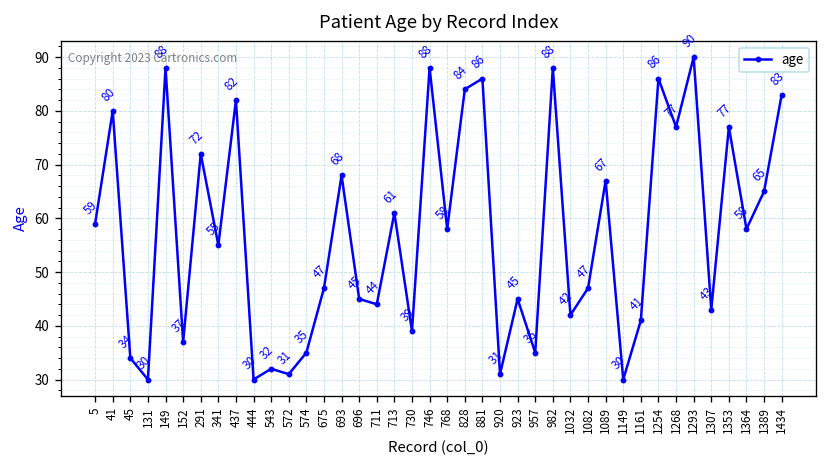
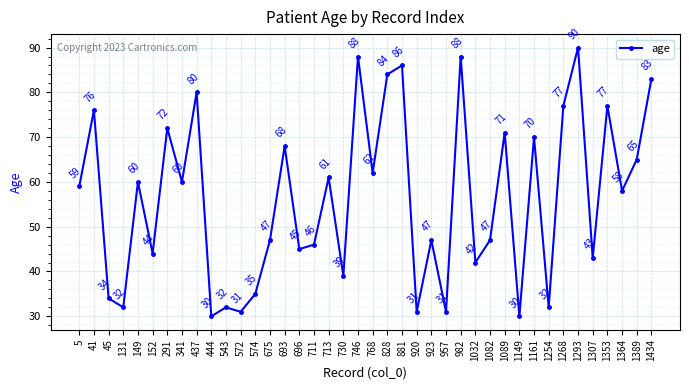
41: 80 -> 76
131: 30 -> 32
149: 88 -> 60
152: 37 -> 44
341: 55 -> 60
437: 82 -> 80
711: 44 -> 46
768: 58 -> 62
923: 45 -> 47
957: 35 -> 31
1089: 67 -> 71
1161: 41 -> 70
1254: 86 -> 32
